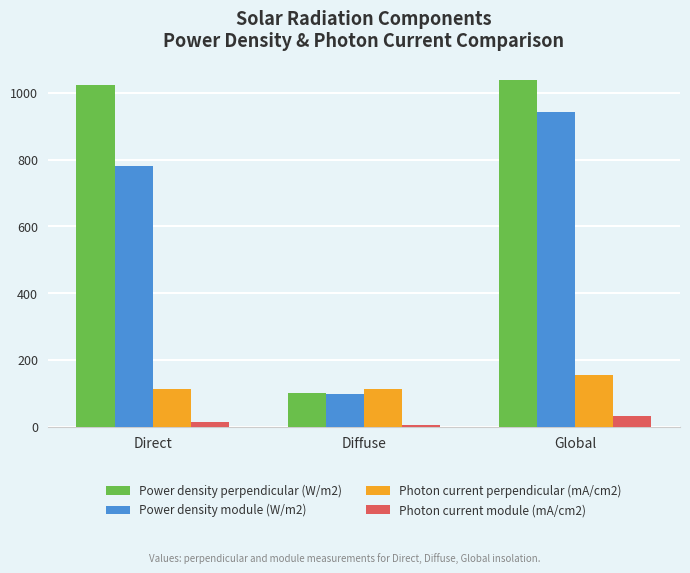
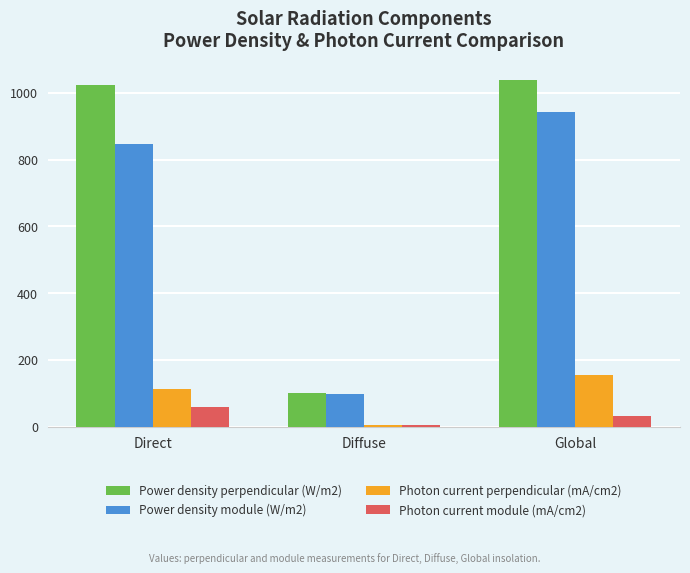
Power density module (W/m2), Direct: 780 -> 850
Photon current module (mA/cm2), Direct: 20 -> 60
Photon current perpendicular (mA/cm2), Diffuse: 110 -> 0
